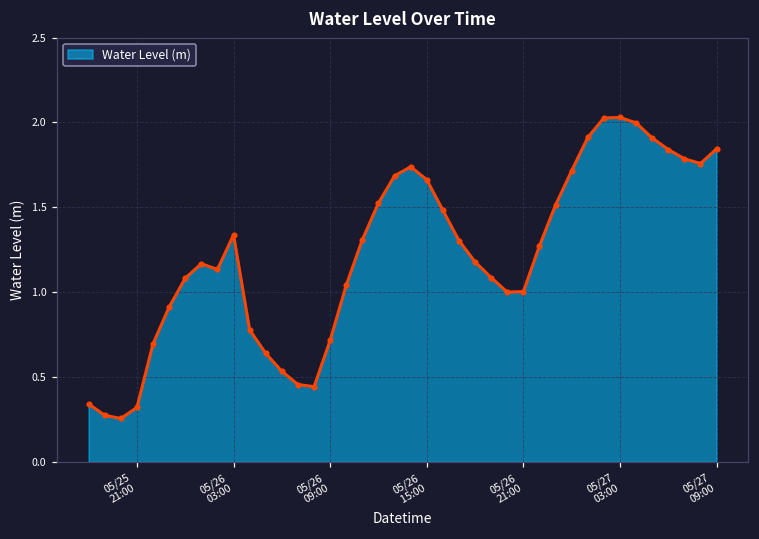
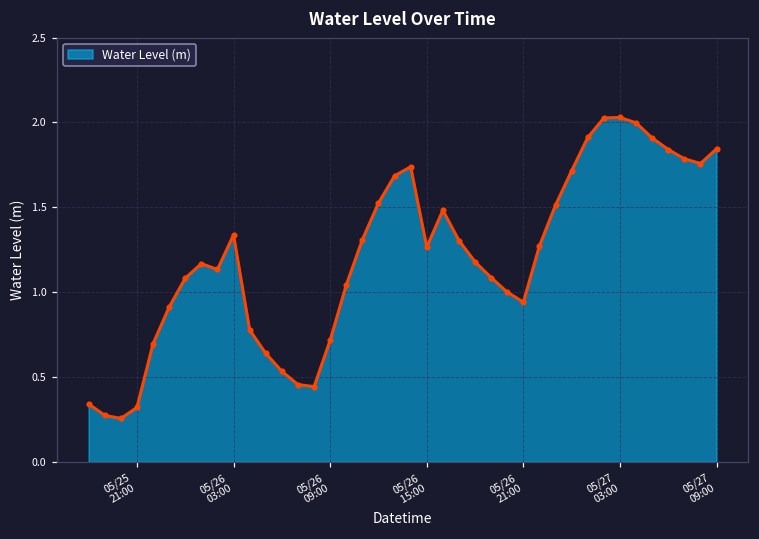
05/26 15:00: 1.66 -> 1.27
05/26 21:00: 1.00 -> 0.94
